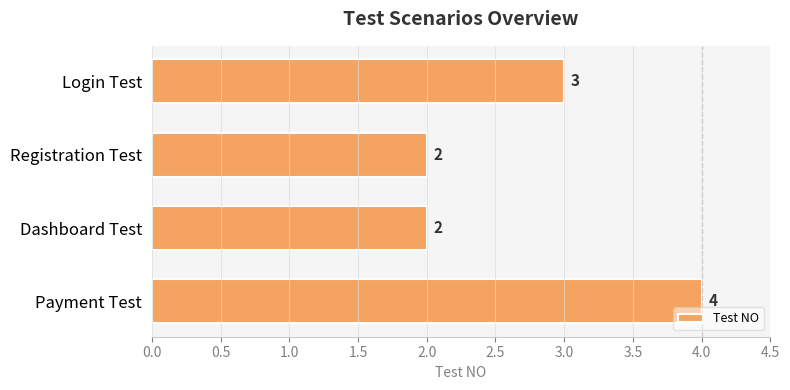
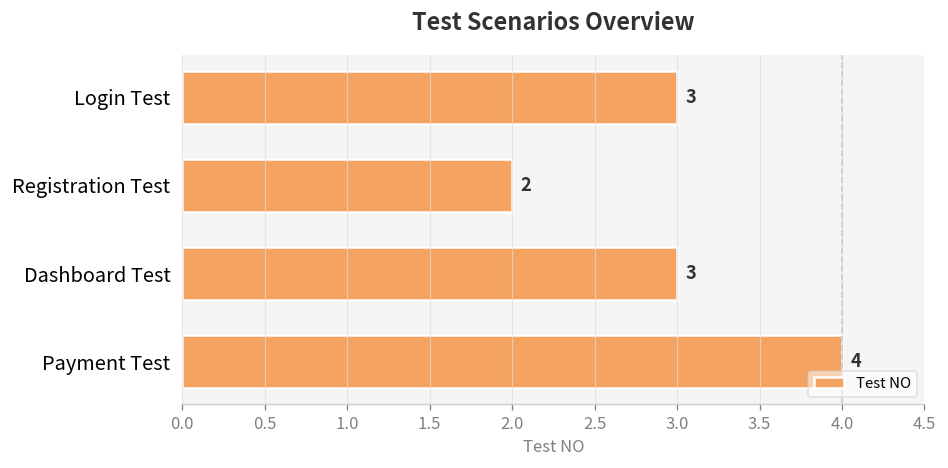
Dashboard Test: 2 -> 3
